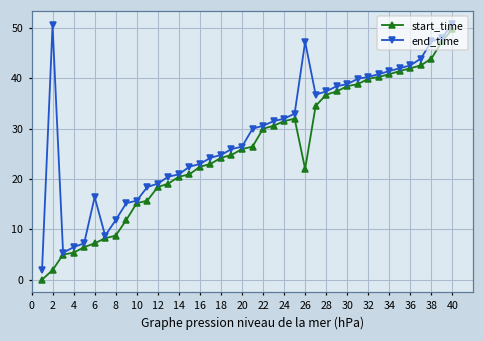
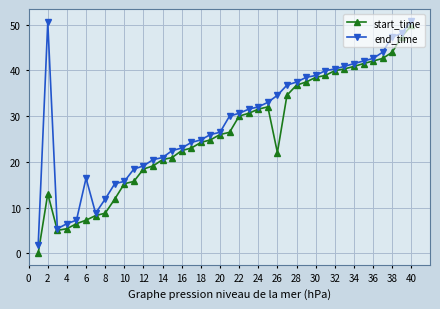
start_time, 2: 2 -> 13
end_time, 26: 47 -> 35
